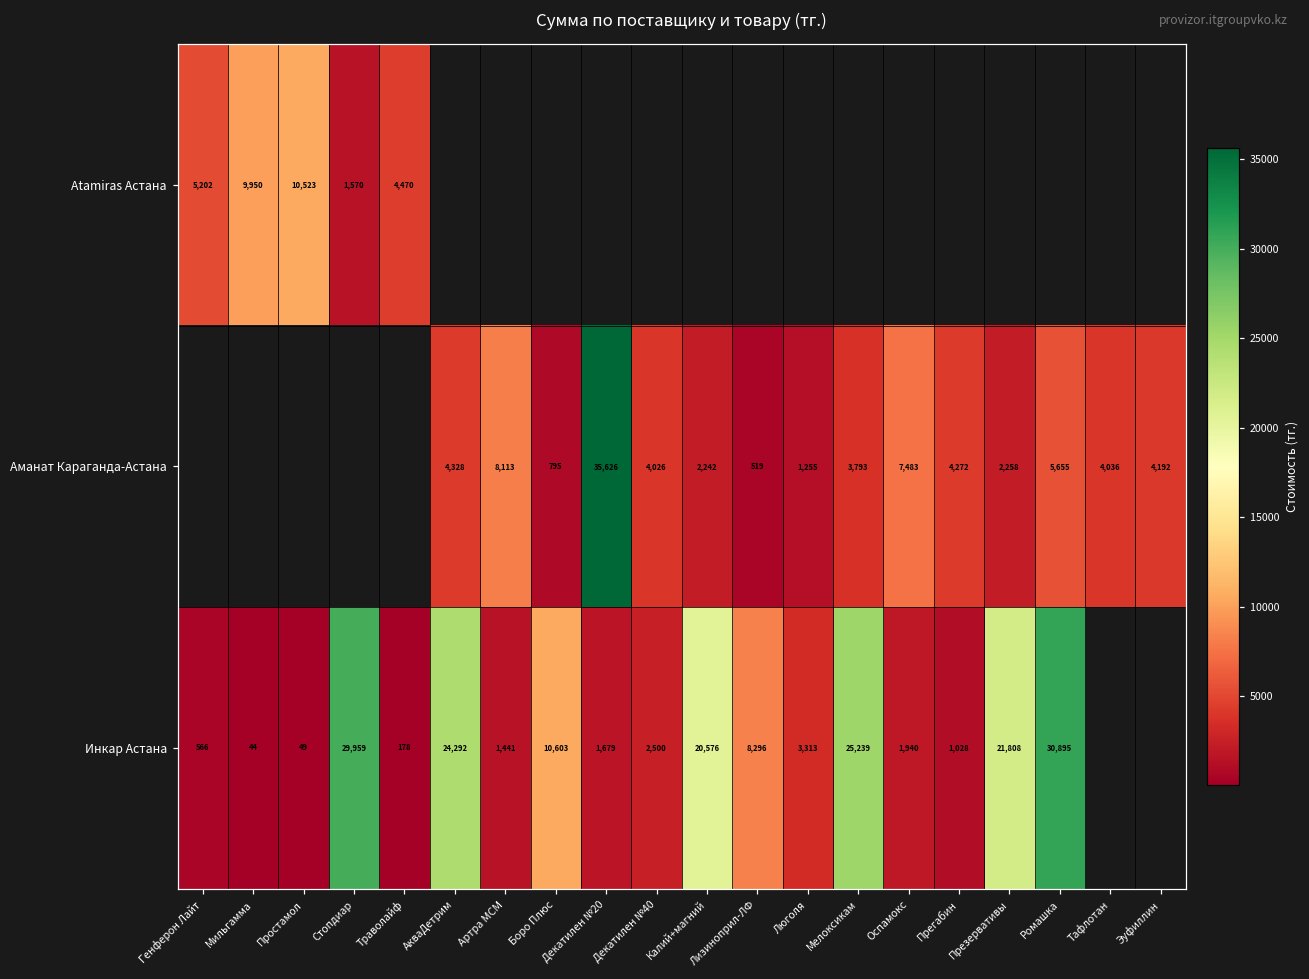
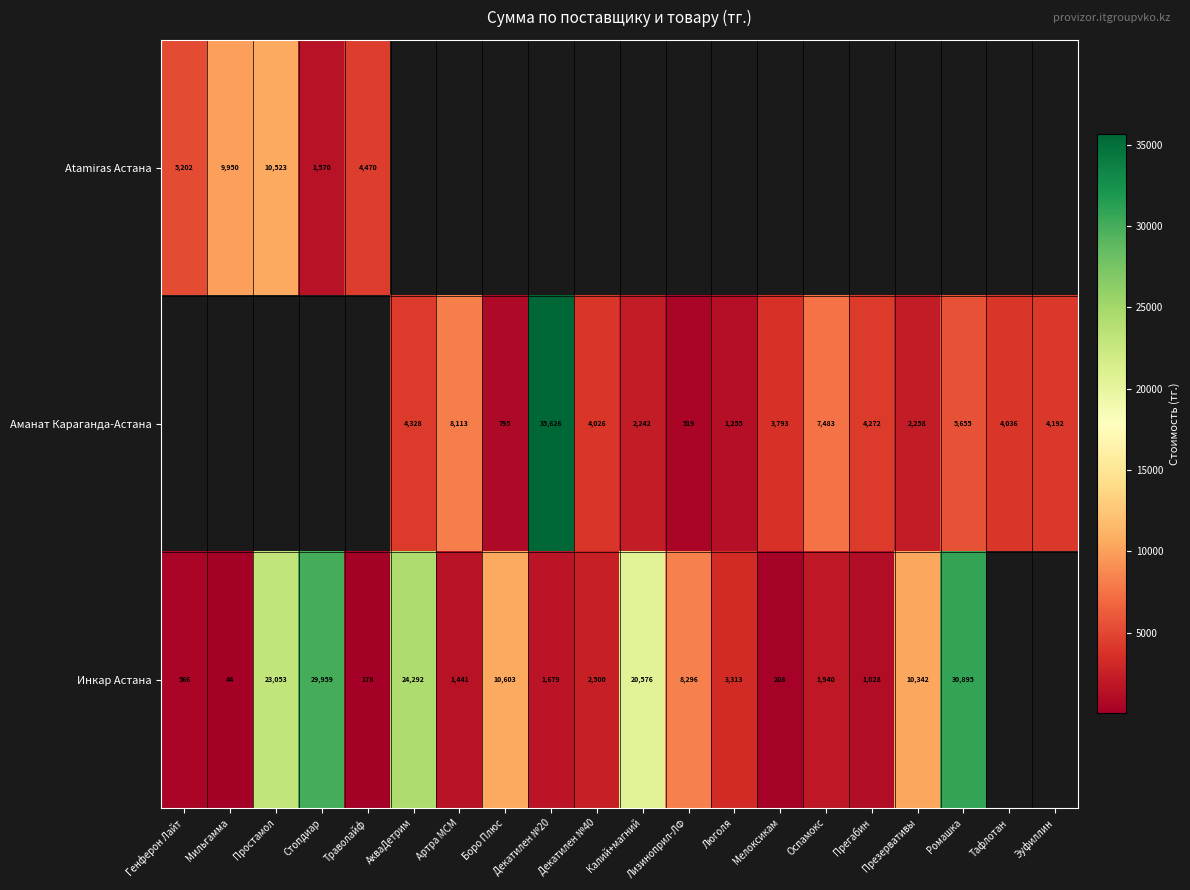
Инкар Астана, Простамол: 49 -> 23,053
Инкар Астана, Мелоксикам: 25,239 -> 208
Инкар Астана, Презервативы: 21,808 -> 10,342
